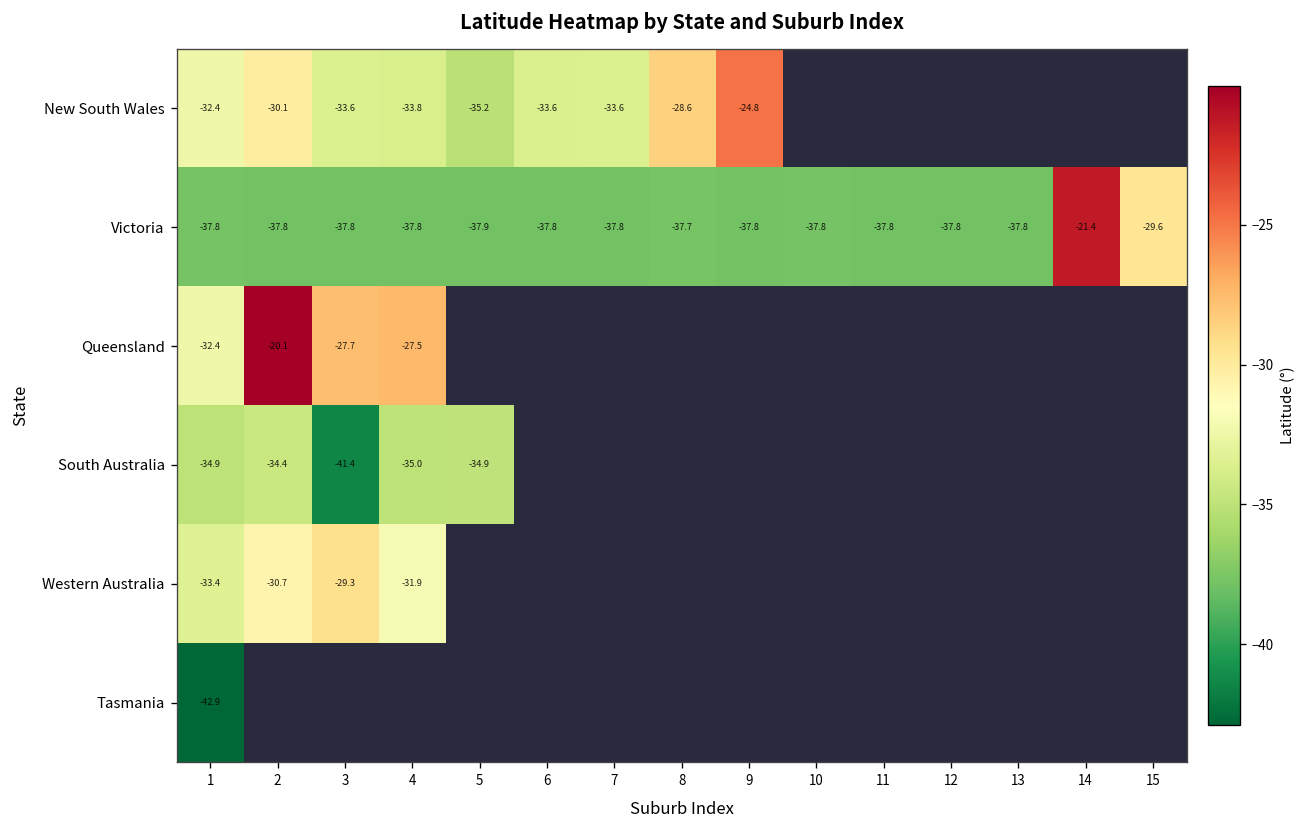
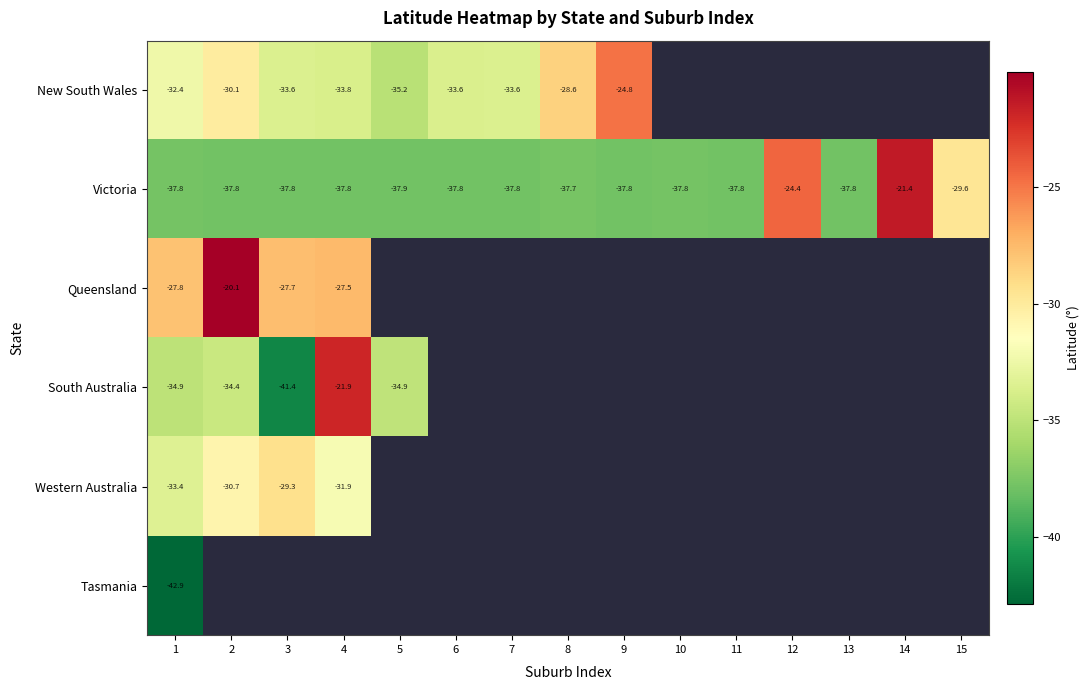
Victoria, 12: -37.8 -> -24.4
Queensland, 1: -32.4 -> -27.8
South Australia, 4: -35.0 -> -21.9
